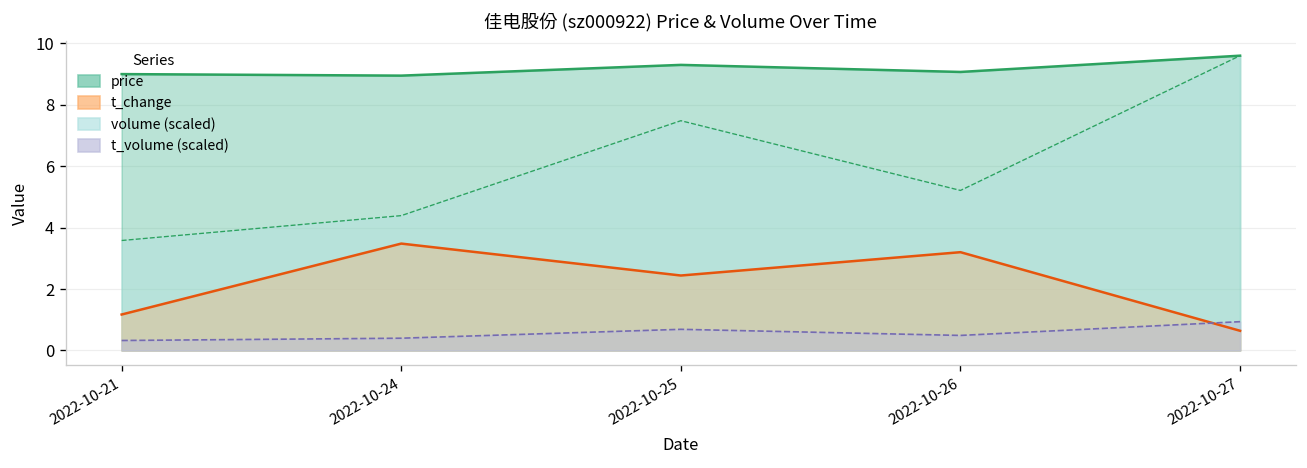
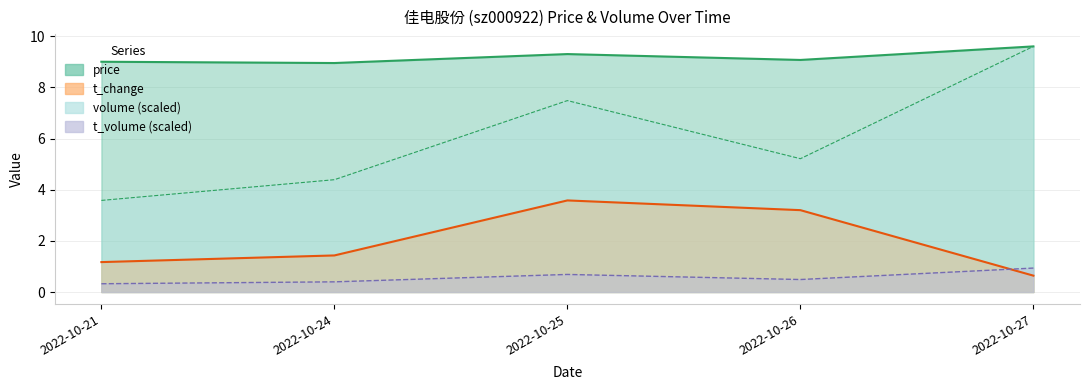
t_change, 2022-10-24: 3.5 -> 1.4
t_change, 2022-10-25: 2.4 -> 3.6
